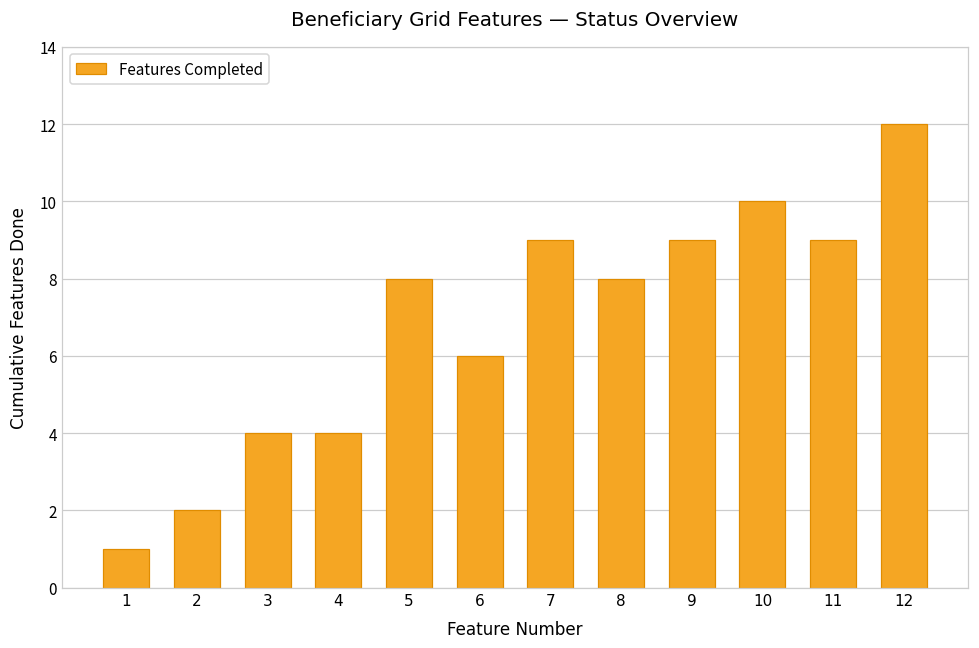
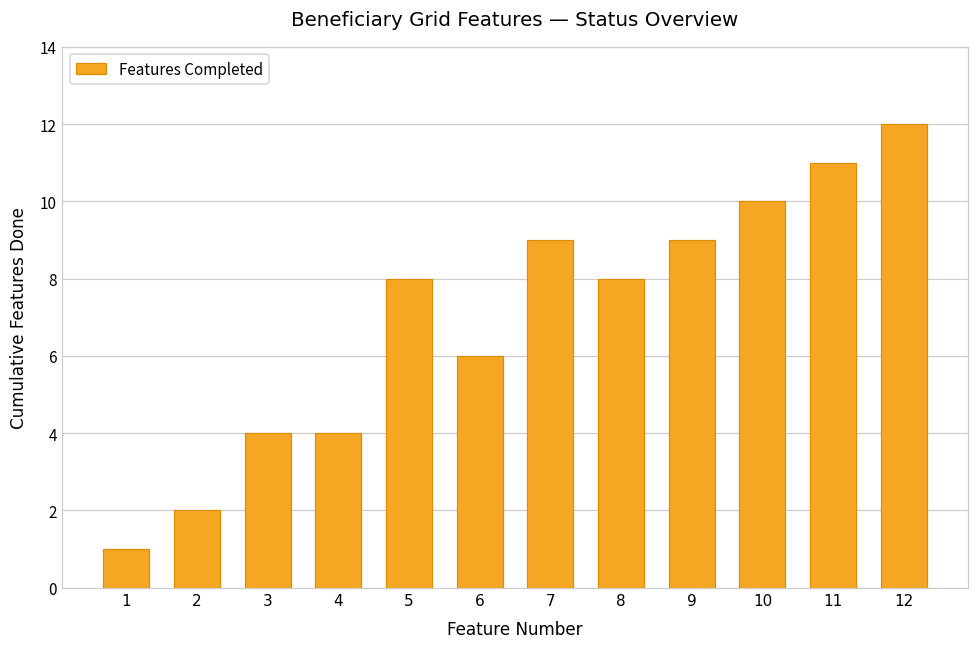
11: 9 -> 11
